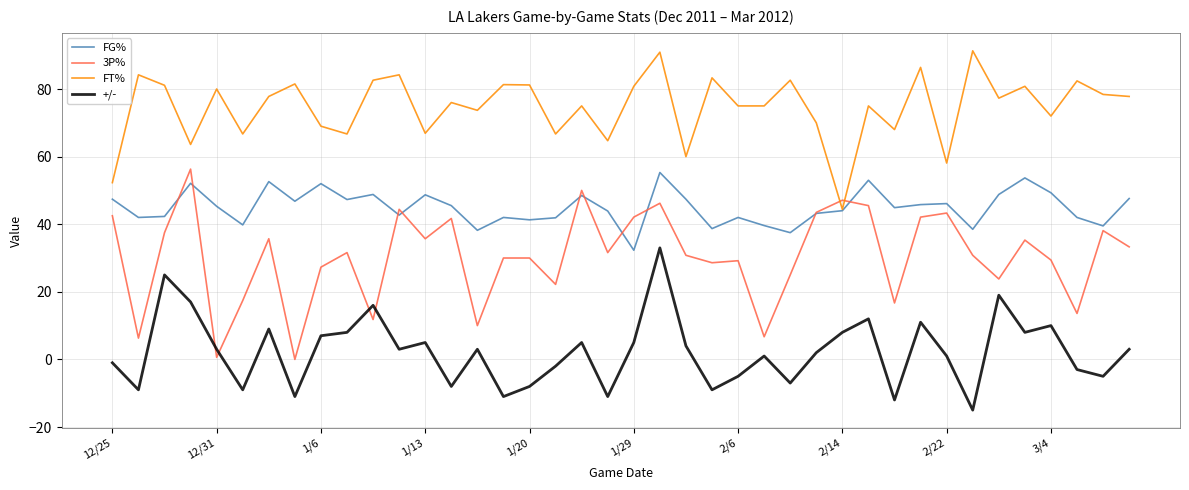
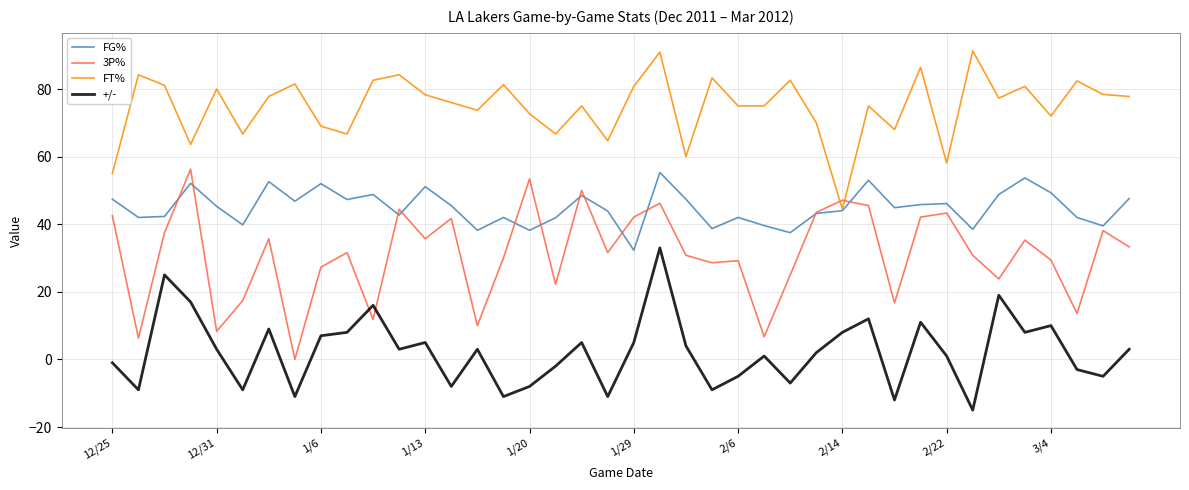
FT%, 12/25: 52 -> 55
3P%, 12/31: 1 -> 8
FG%, 1/13: 49 -> 51
FT%, 1/13: 67 -> 78
FG%, 1/20: 41 -> 38
3P%, 1/20: 30 -> 53
FT%, 1/20: 81 -> 73
